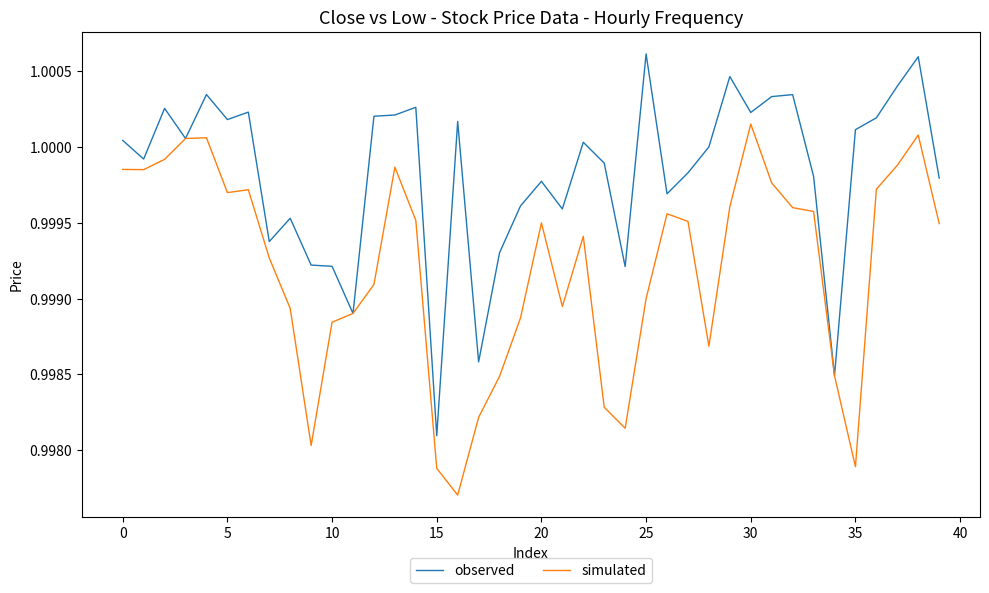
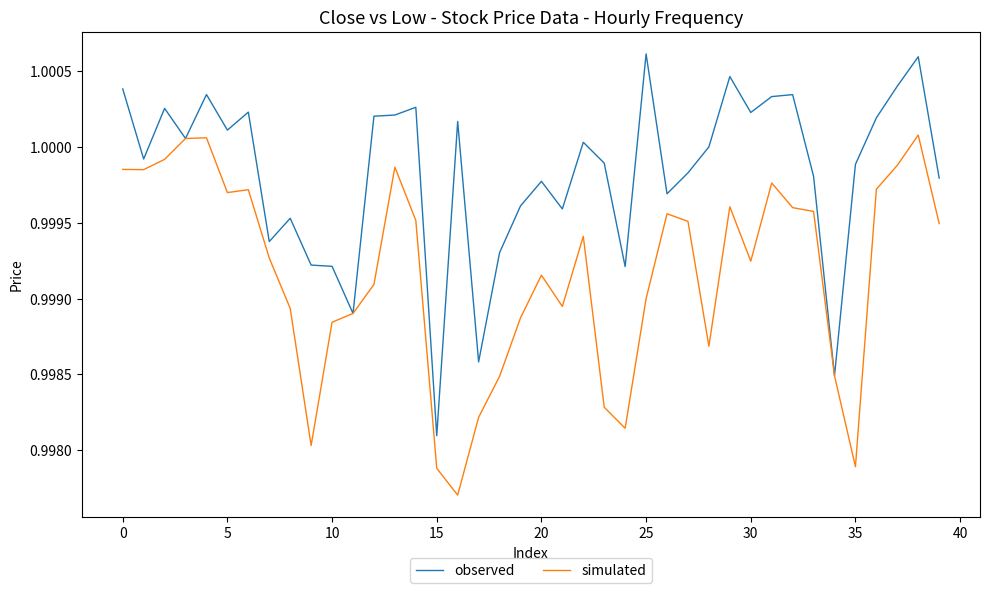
observed, 0: 1.00004 -> 1.00038
observed, 5: 1.00018 -> 1.00011
simulated, 20: 0.99950 -> 0.99915
simulated, 30: 1.00015 -> 0.99925
observed, 35: 1.00011 -> 0.99988
